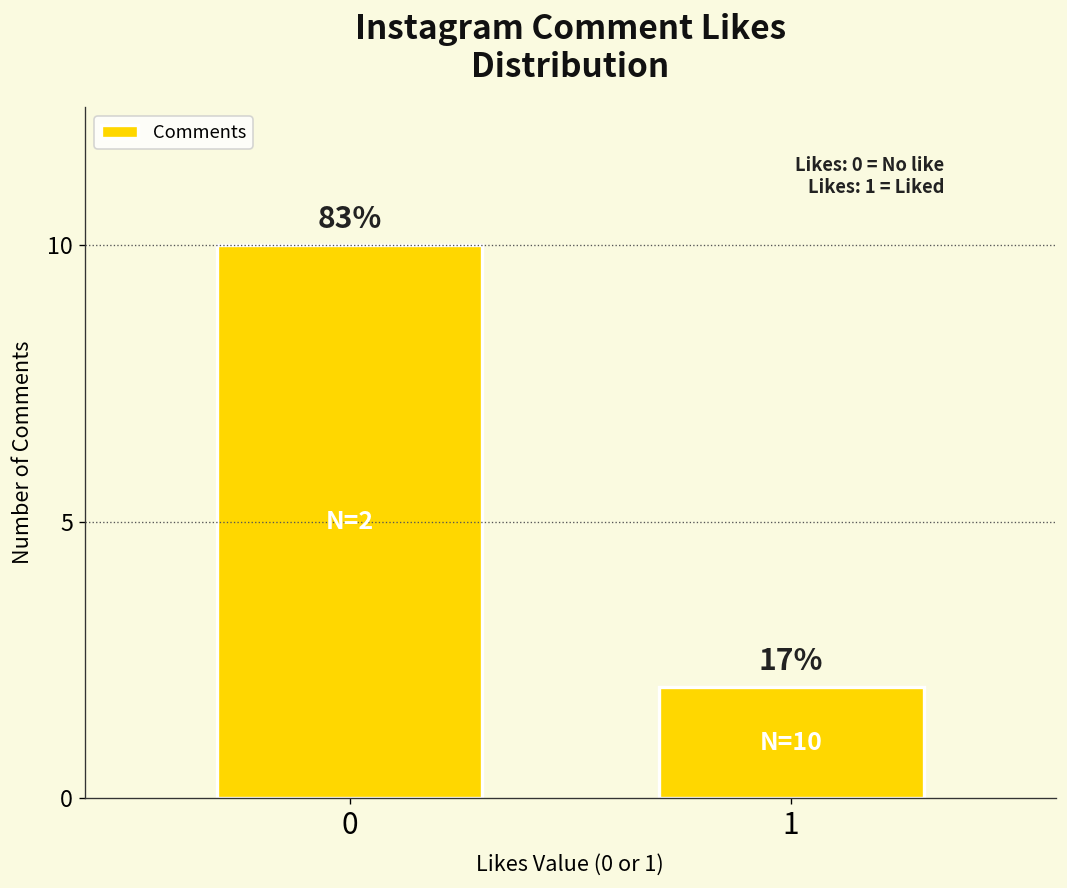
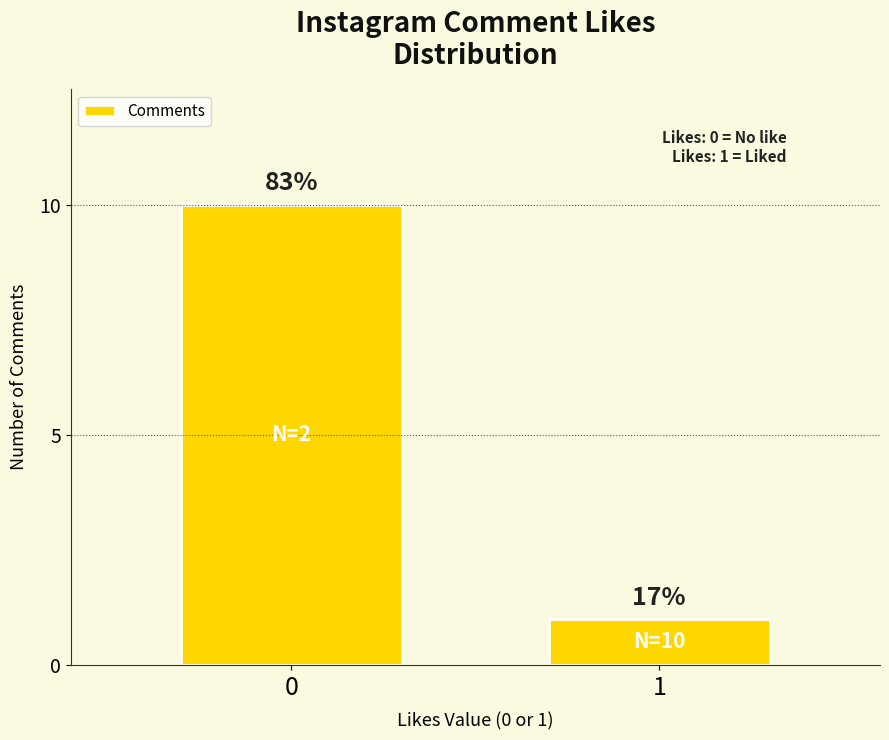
1: 2 -> 1
